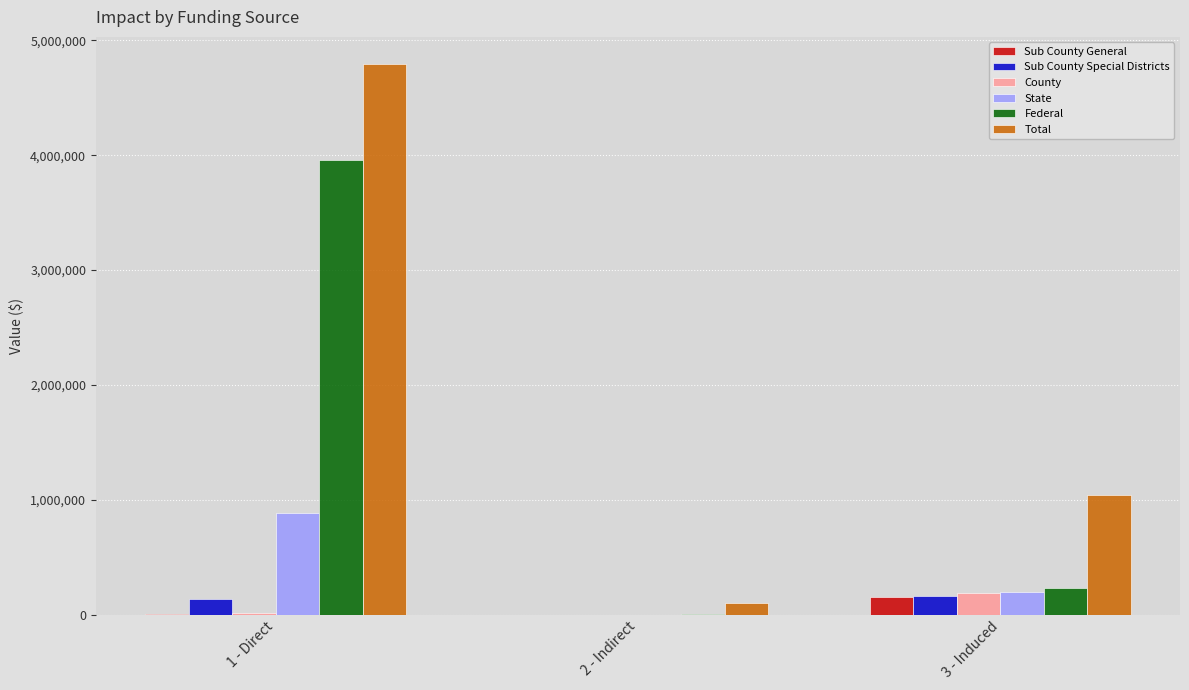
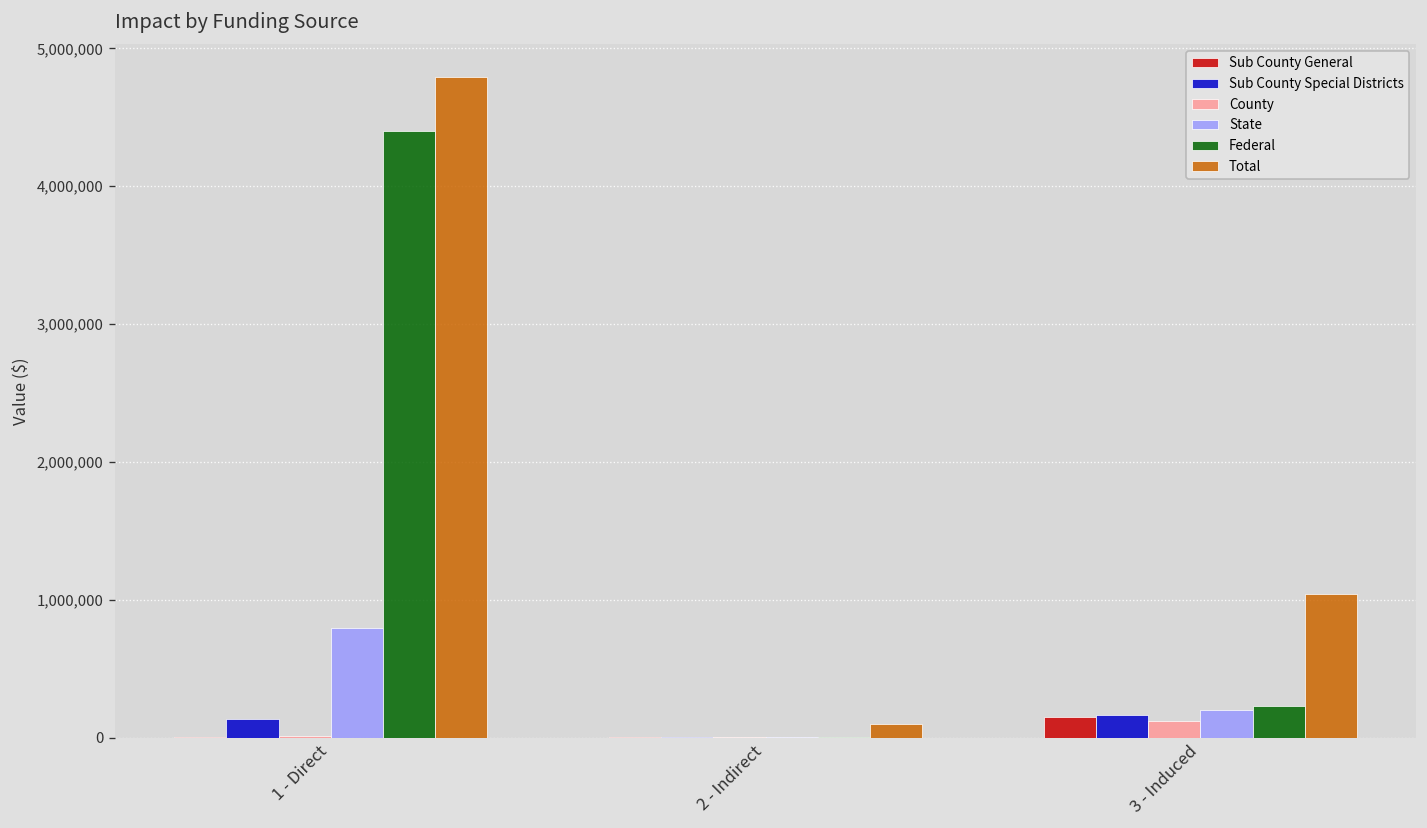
State, 1 - Direct: 880,000 -> 800,000
Federal, 1 - Direct: 3,960,000 -> 4,400,000
County, 3 - Induced: 190,000 -> 120,000
